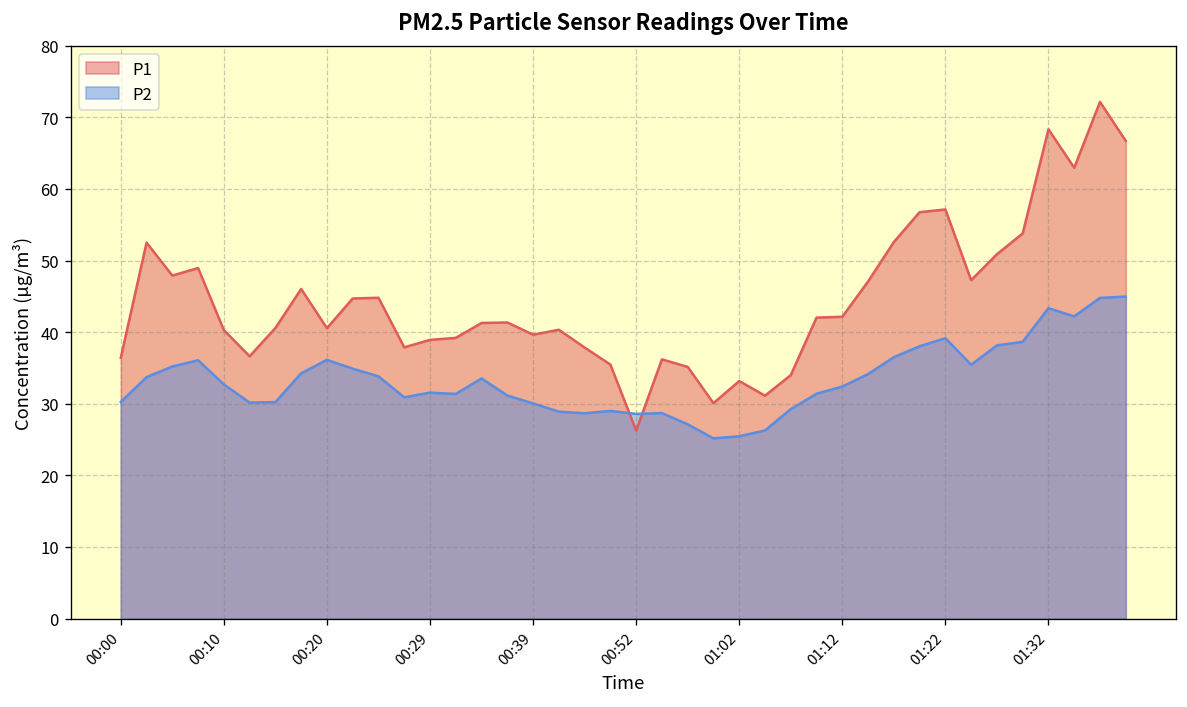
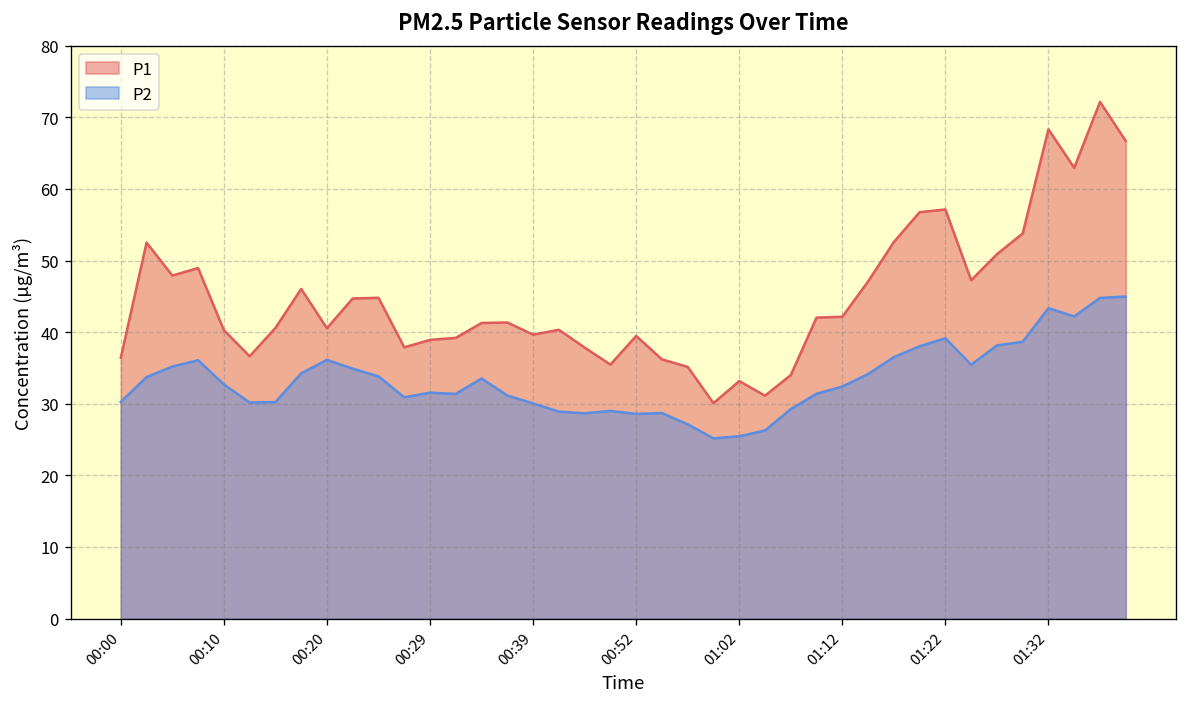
P1, 00:52: 26 -> 39
